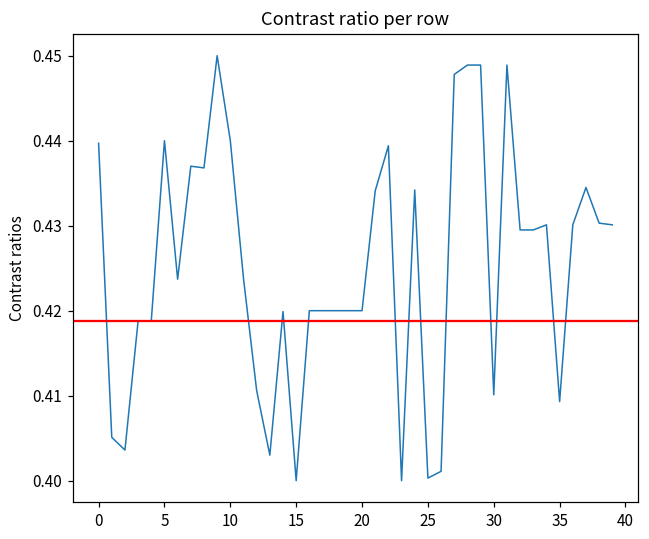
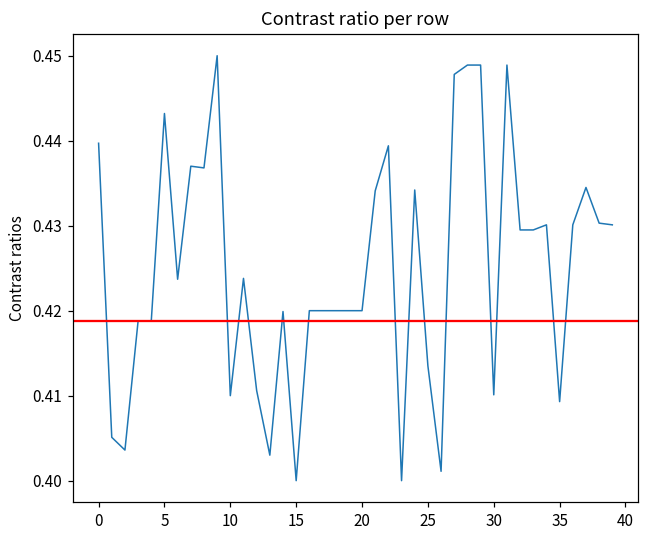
5: 0.440 -> 0.443
10: 0.44 -> 0.41
25: 0.400 -> 0.414
